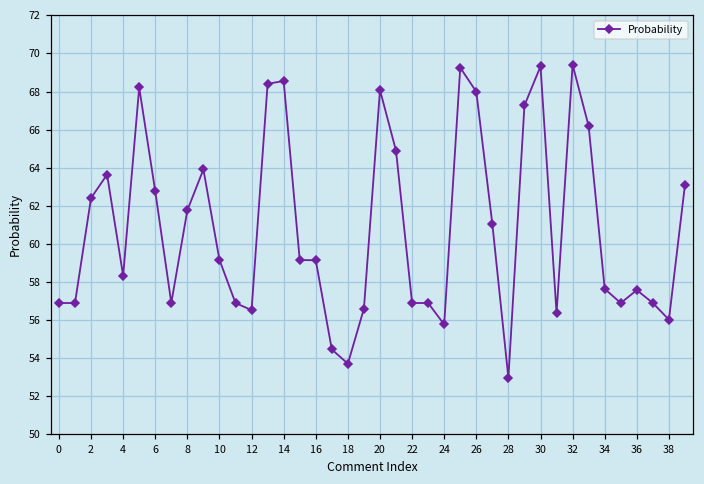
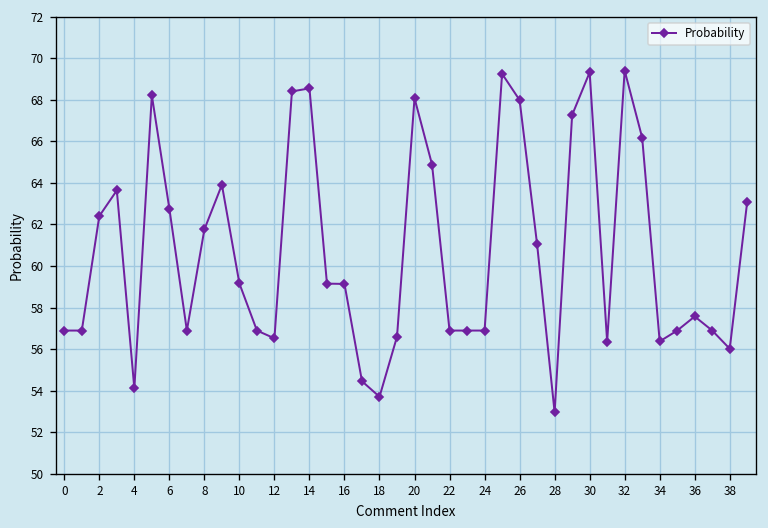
4: 58.3 -> 54.1
24: 55.8 -> 56.9
34: 57.6 -> 56.4
